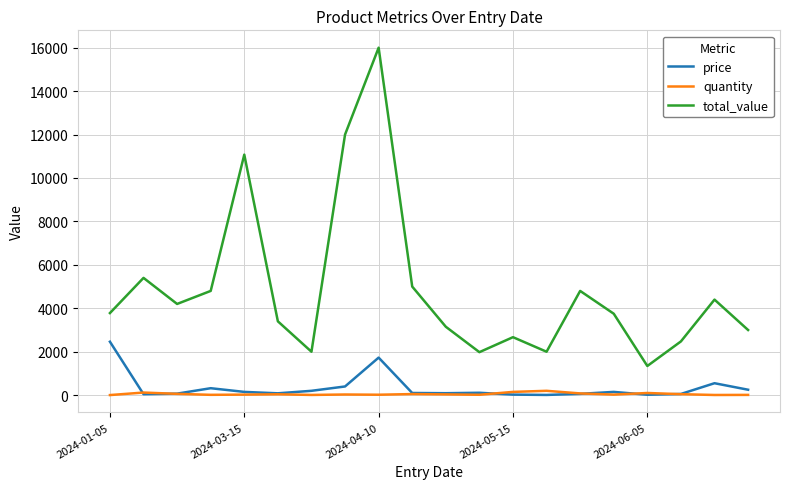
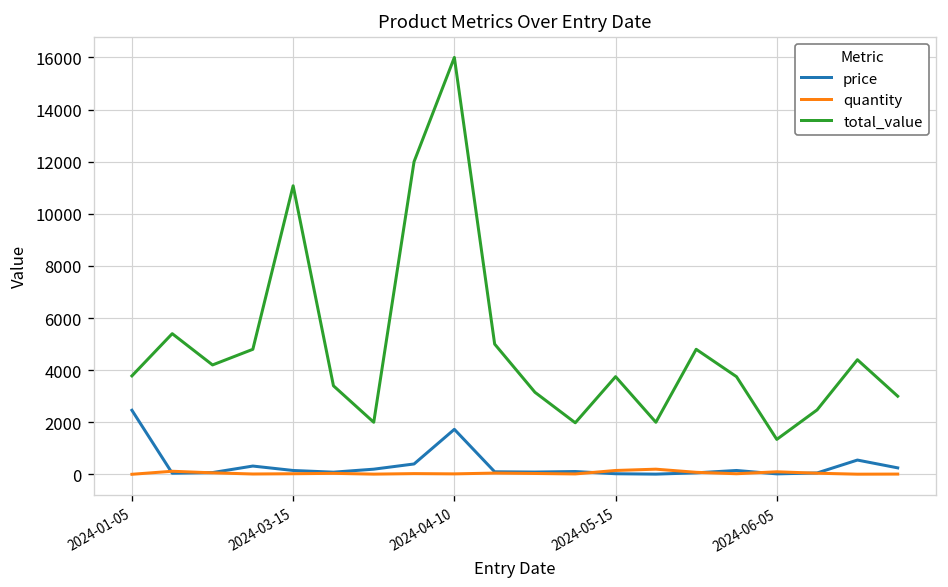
total_value, 2024-05-15: 2700 -> 3800
